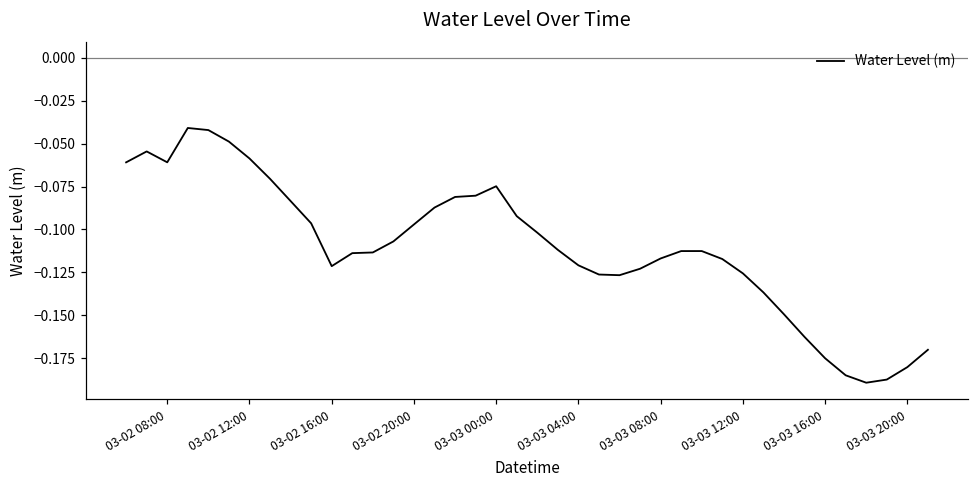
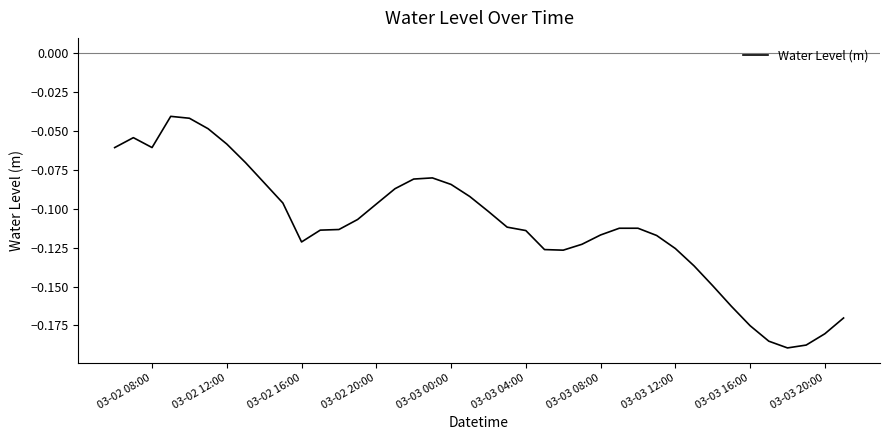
03-03 00:00: -0.075 -> -0.085
03-03 04:00: -0.121 -> -0.114
